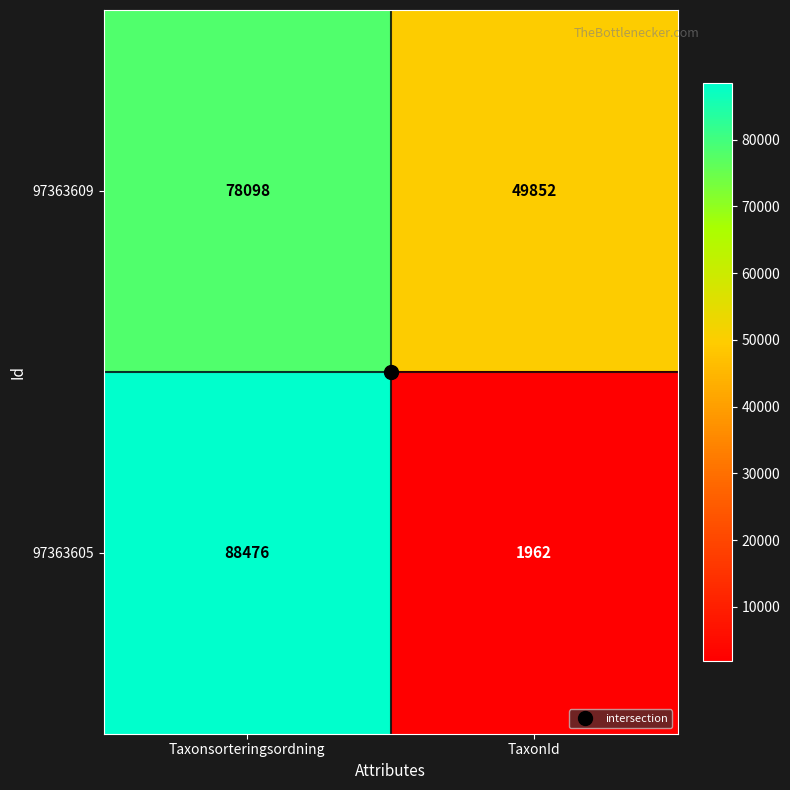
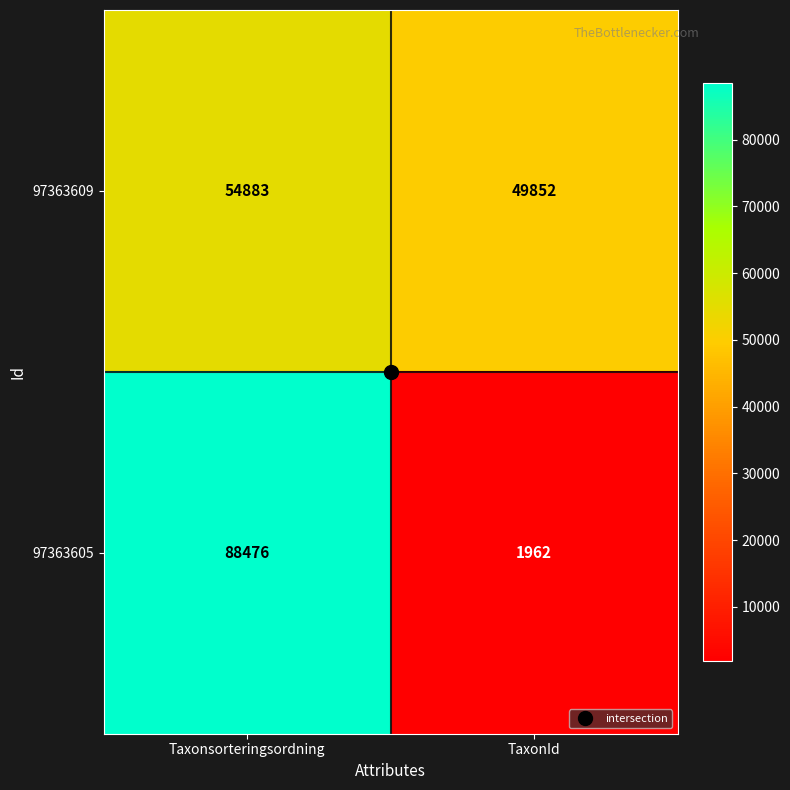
97363609, Taxonsorteringsordning: 78098 -> 54883
